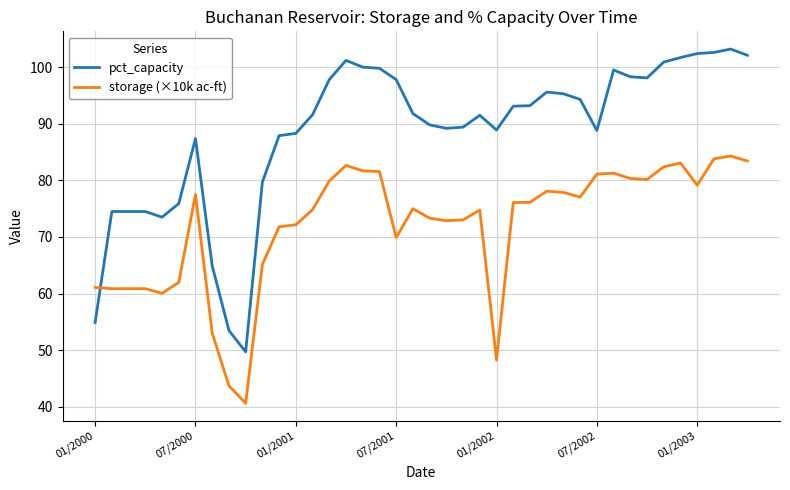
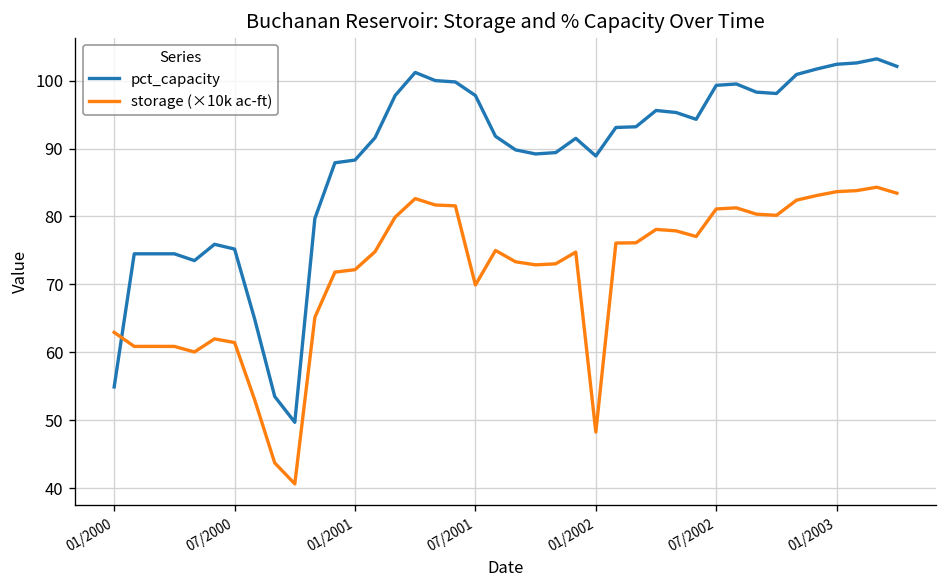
storage (×10k ac-ft), 01/2000: 61 -> 63
pct_capacity, 07/2000: 87 -> 75
storage (×10k ac-ft), 07/2000: 77 -> 61
pct_capacity, 07/2002: 89 -> 99
storage (×10k ac-ft), 01/2003: 79 -> 84
